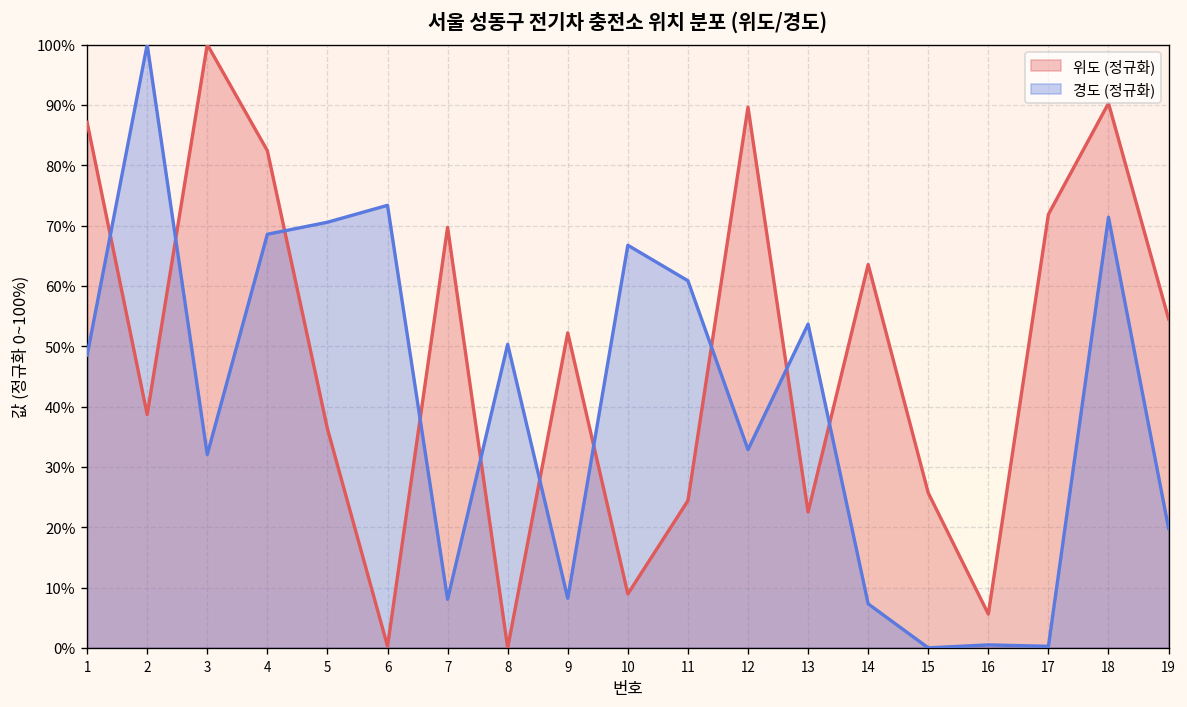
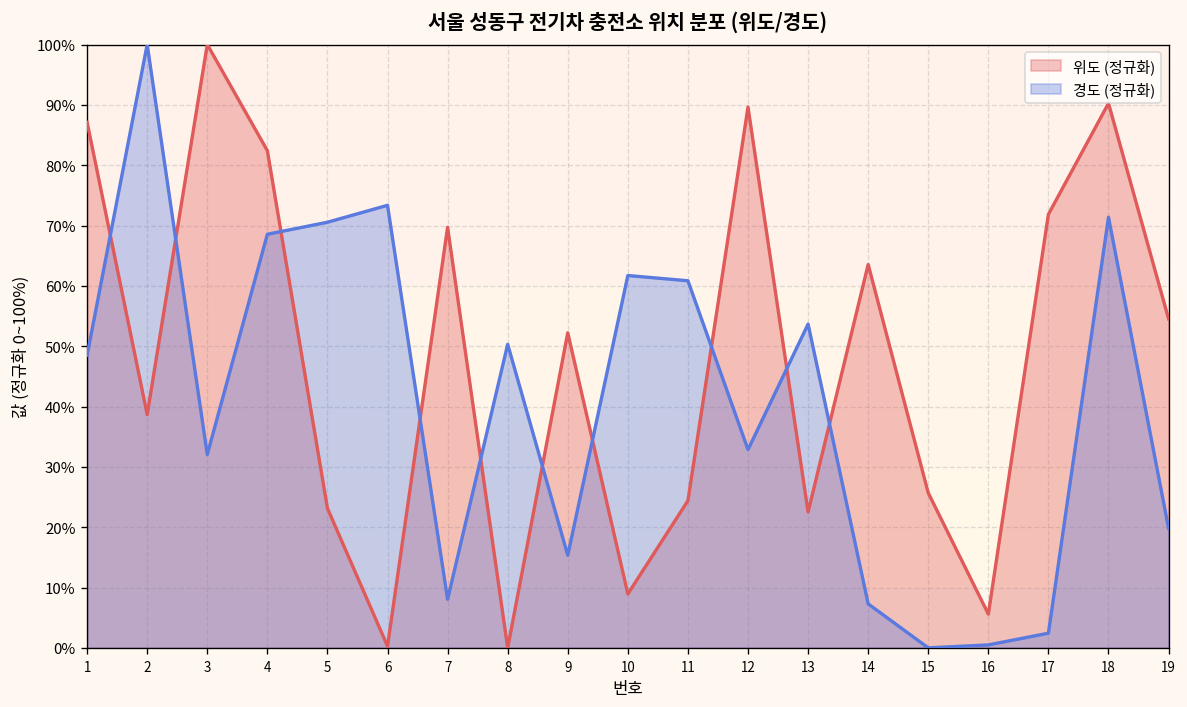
위도 (정규화), 5: 36% -> 23%
경도 (정규화), 9: 8% -> 15%
경도 (정규화), 10: 67% -> 62%
경도 (정규화), 17: 0% -> 2%
